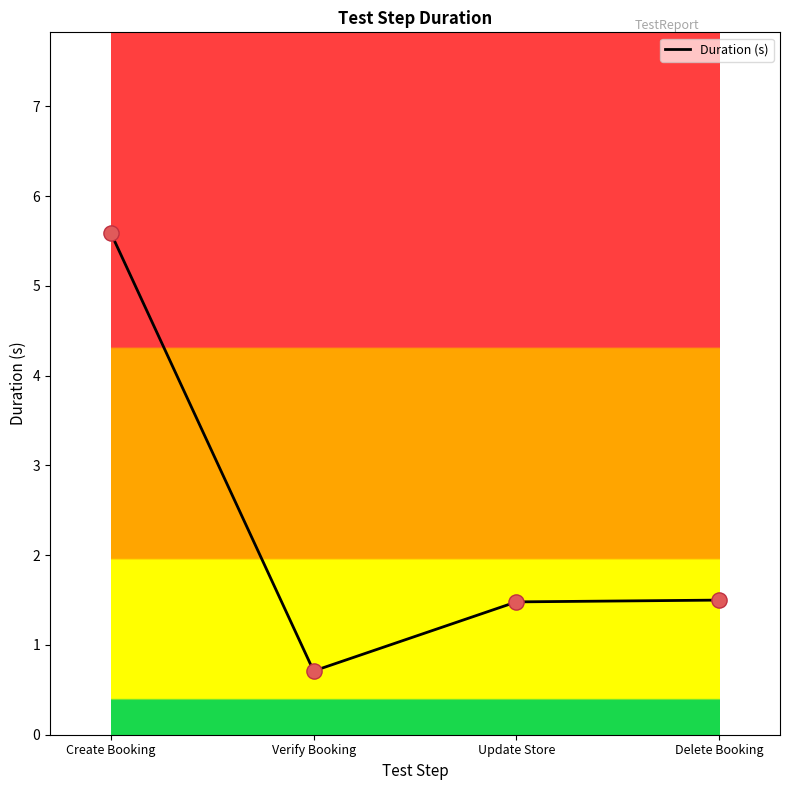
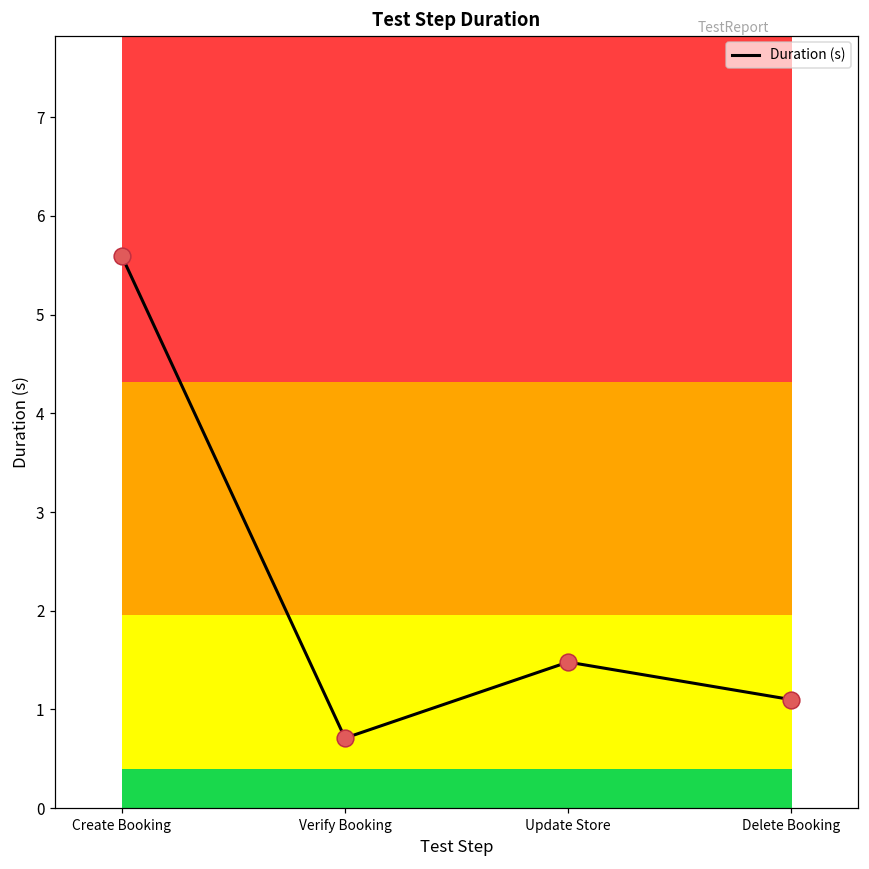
Delete Booking: 1.5 -> 1.1
